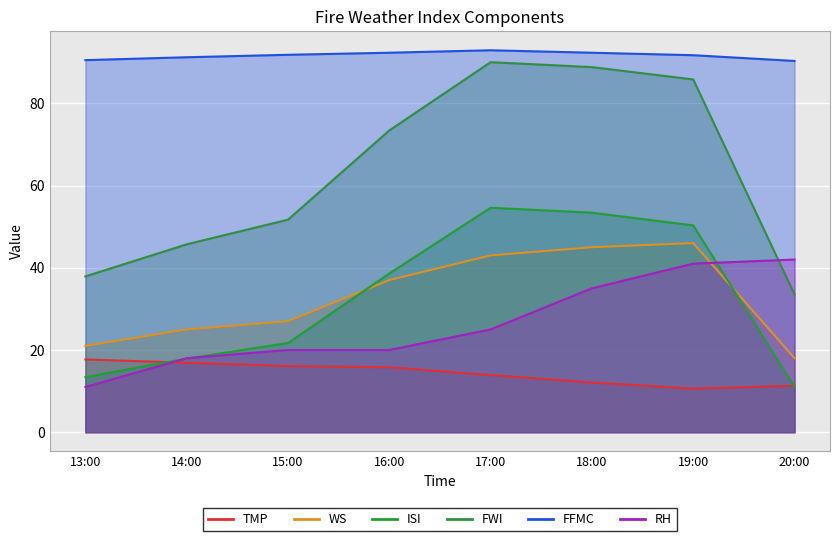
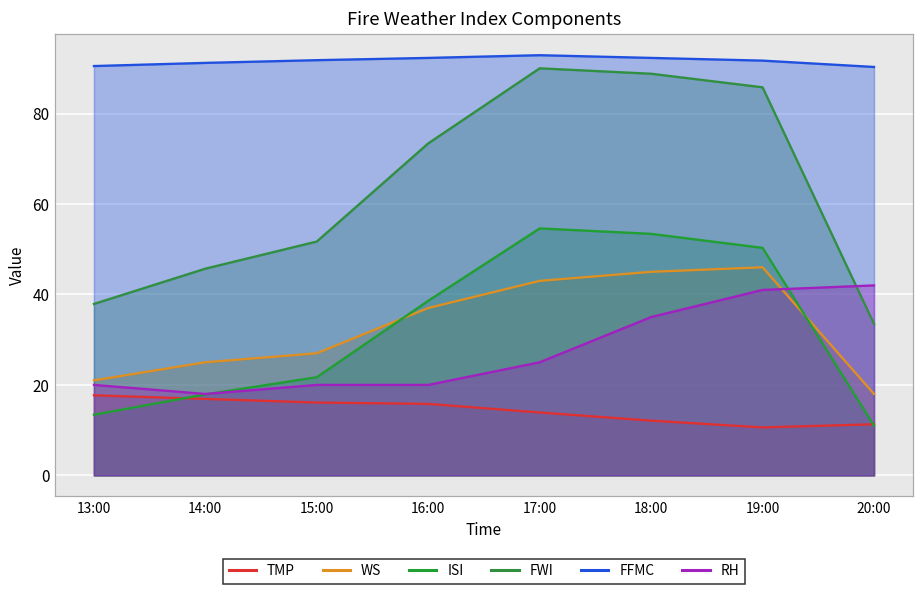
RH, 13:00: 11 -> 20
